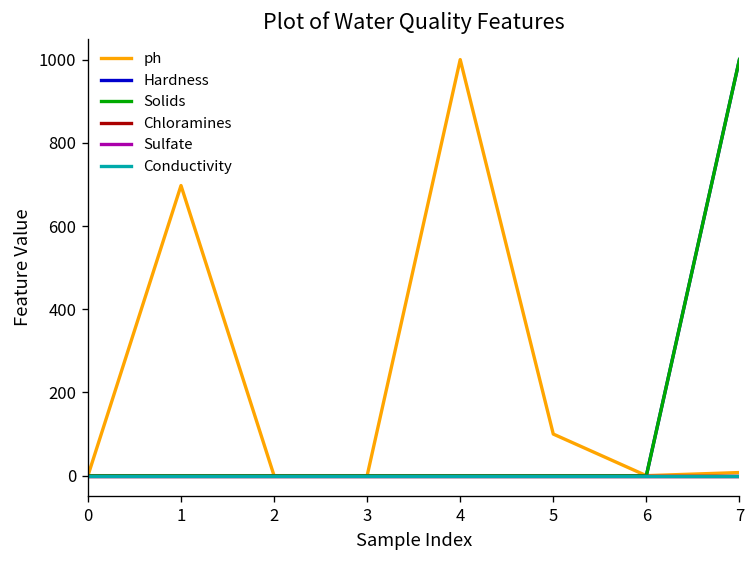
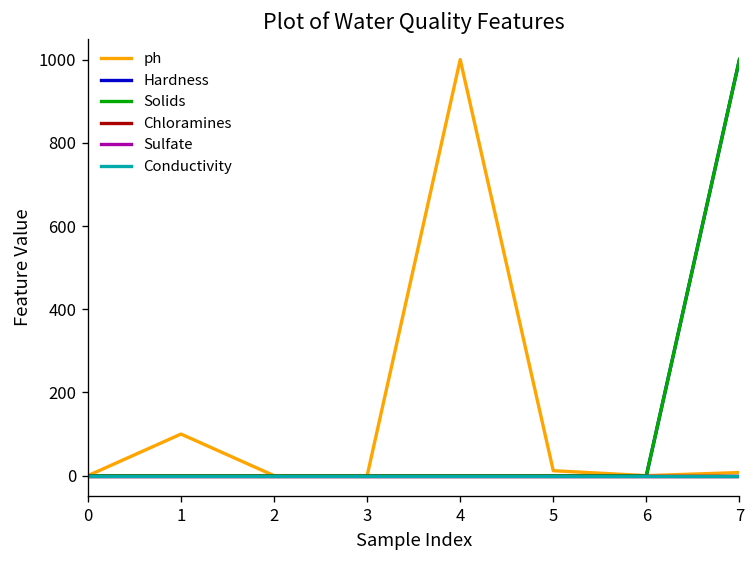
ph, 1: 700 -> 100
ph, 5: 100 -> 10
